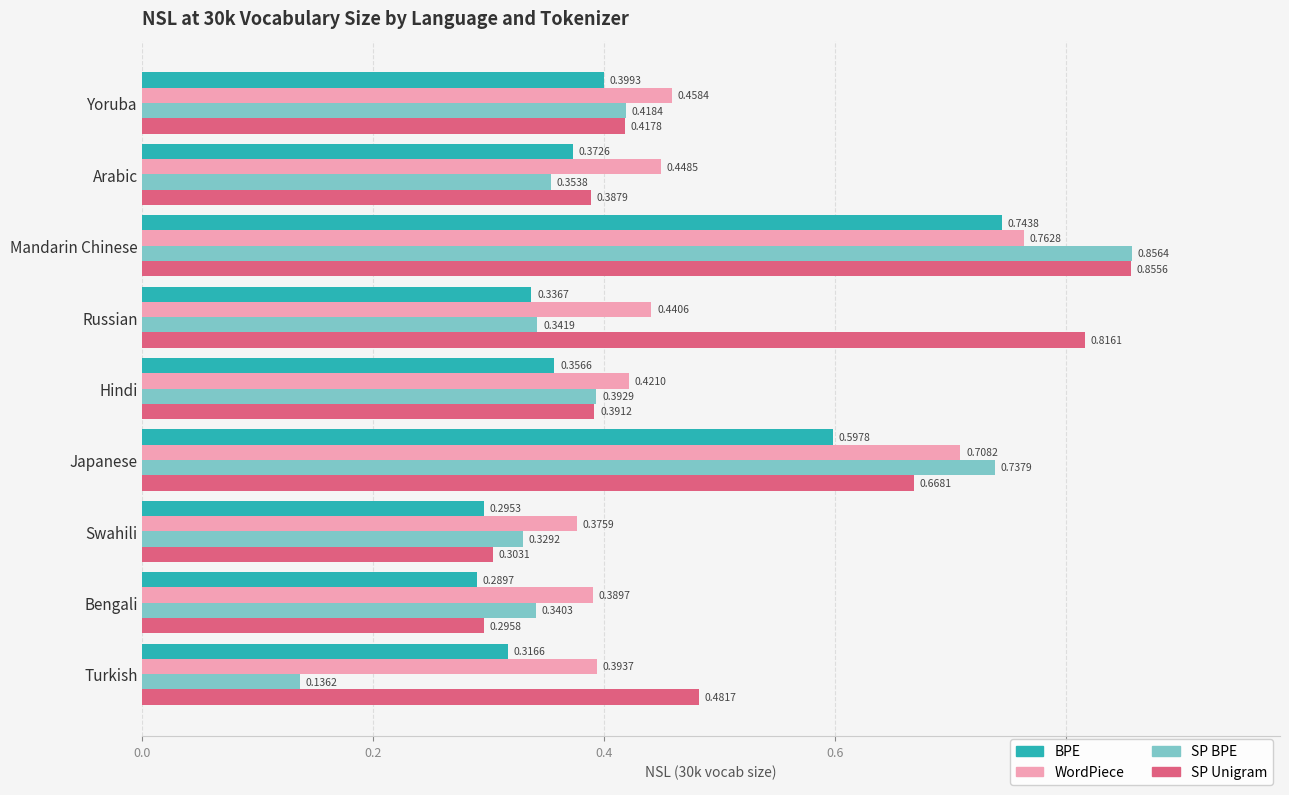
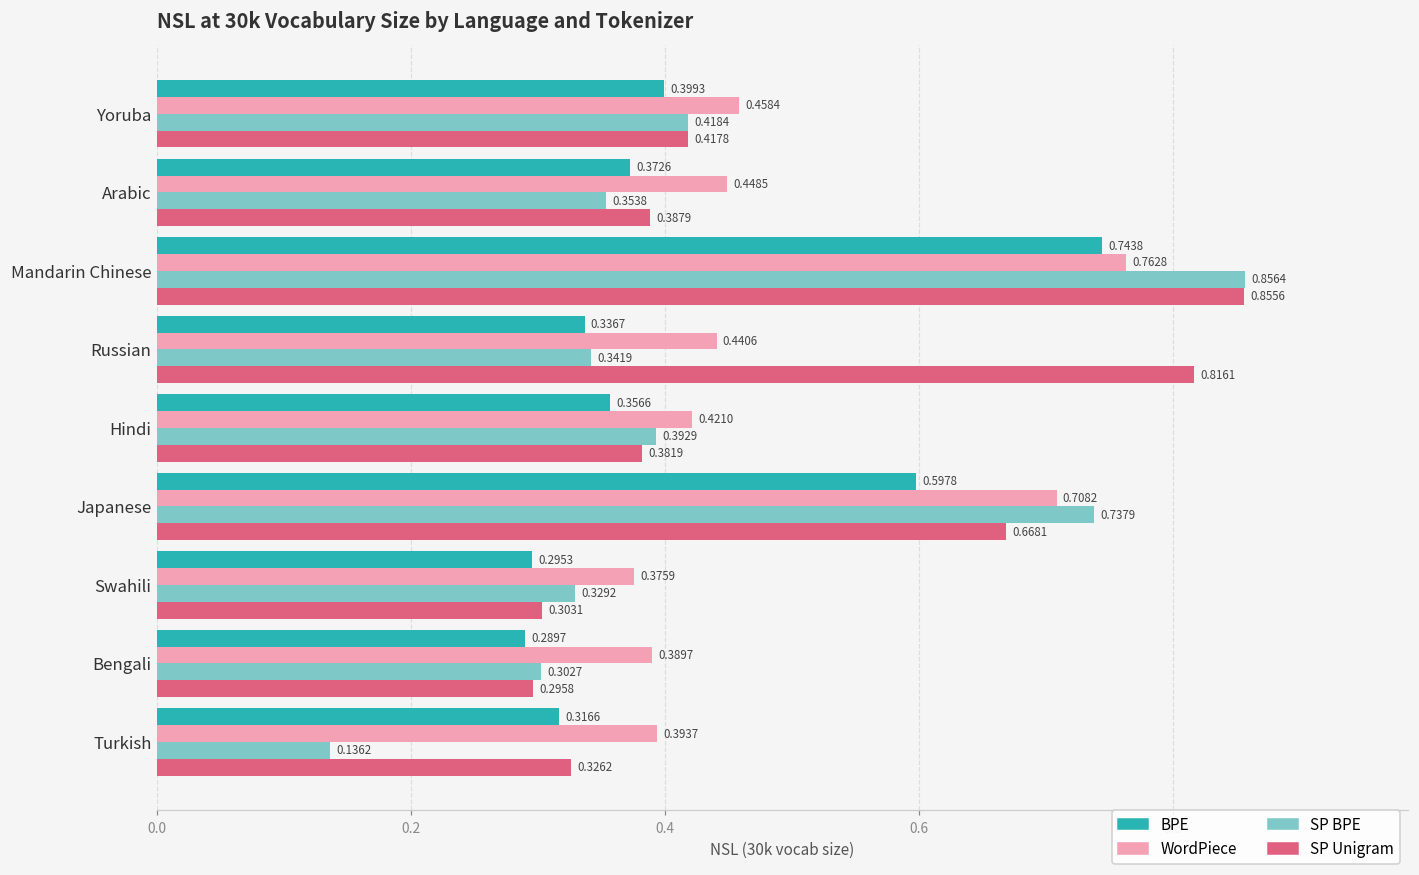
SP Unigram, Hindi: 0.3912 -> 0.3819
SP BPE, Bengali: 0.3403 -> 0.3027
SP Unigram, Turkish: 0.4817 -> 0.3262
